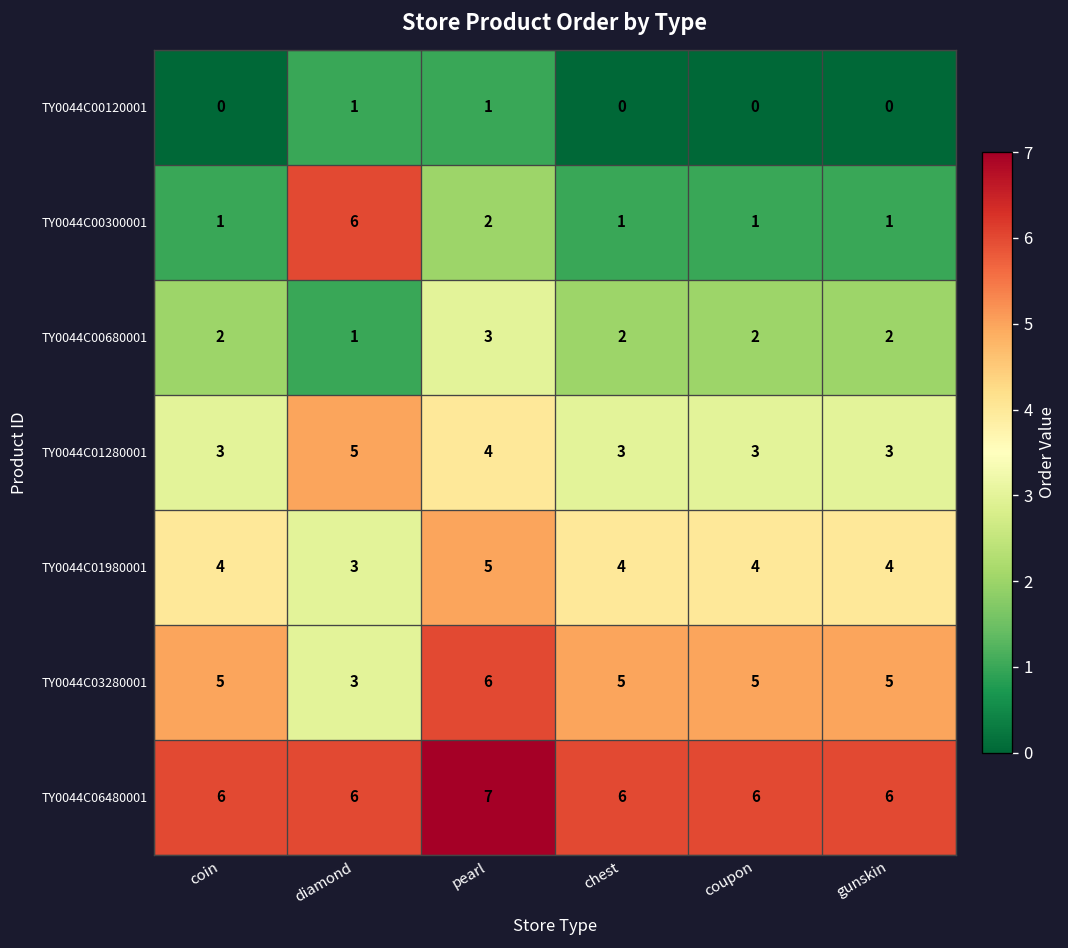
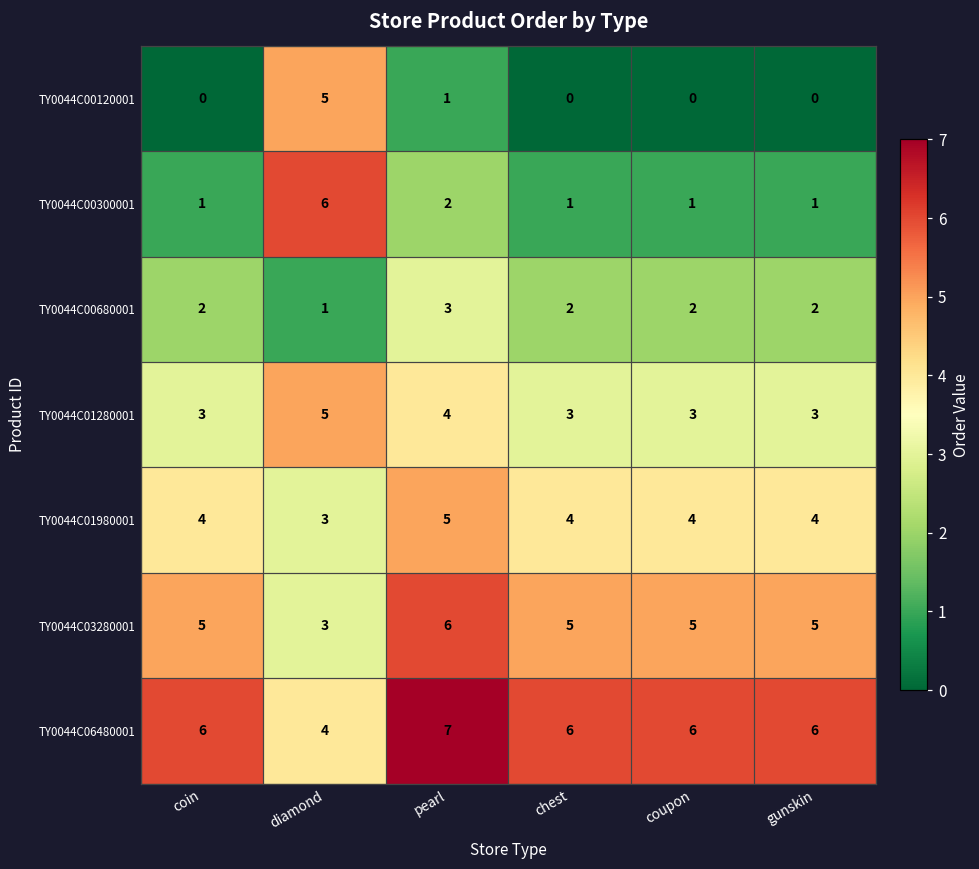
TY0044C00120001, diamond: 1 -> 5
TY0044C06480001, diamond: 6 -> 4
